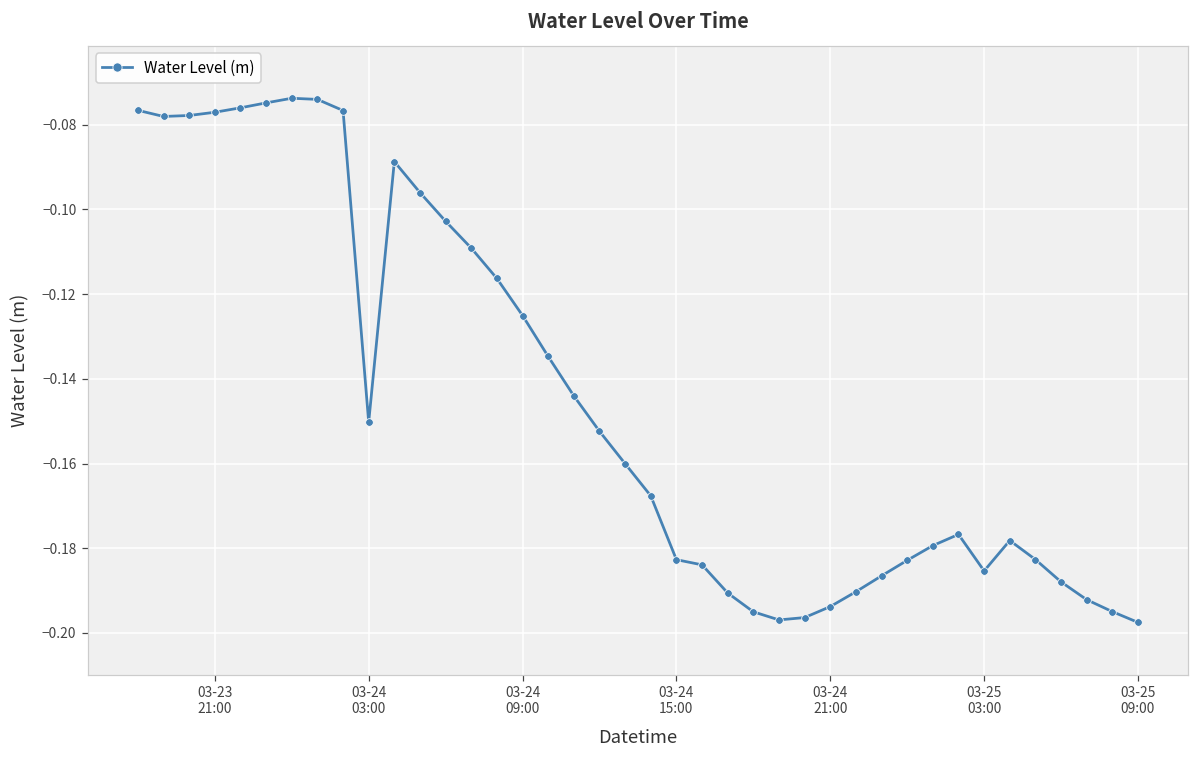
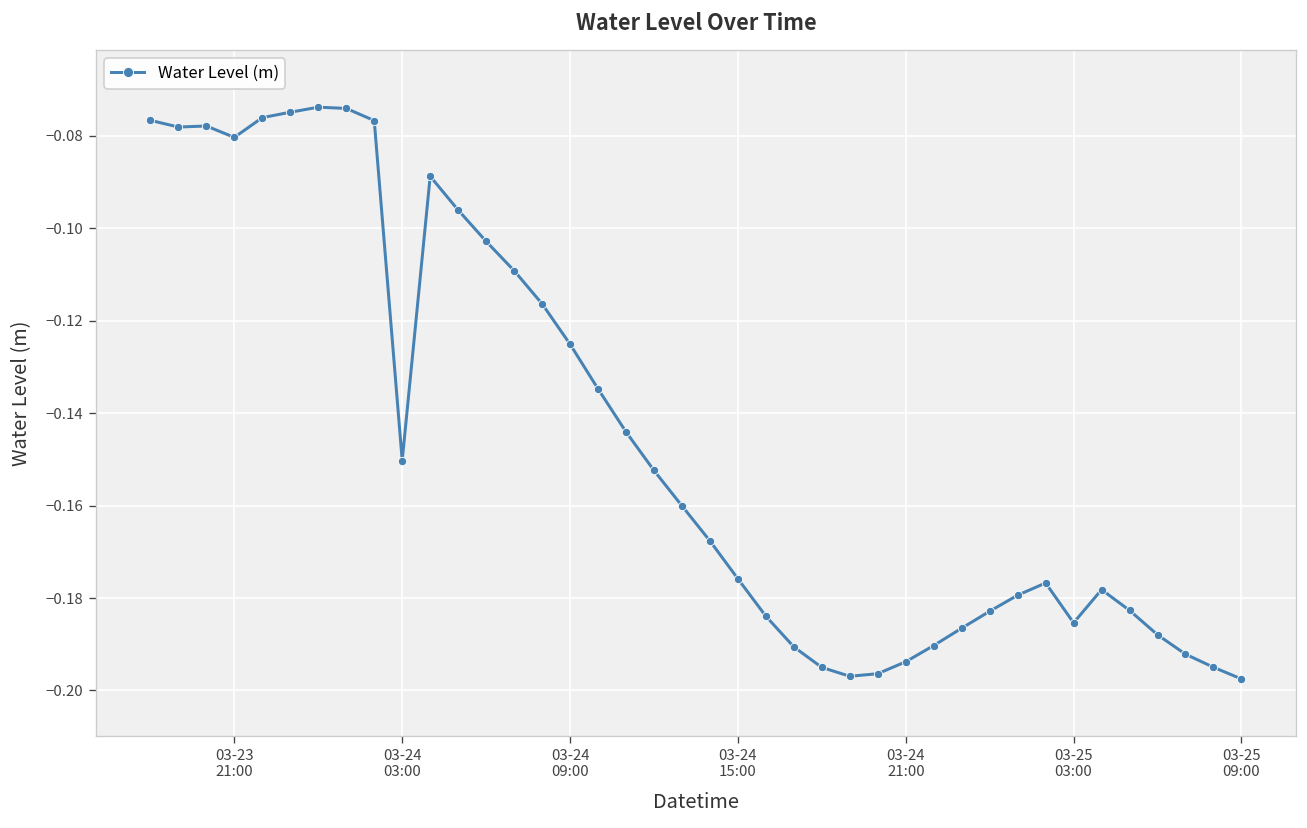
03-23 21:00: -0.077 -> -0.080
03-24 15:00: -0.183 -> -0.176
